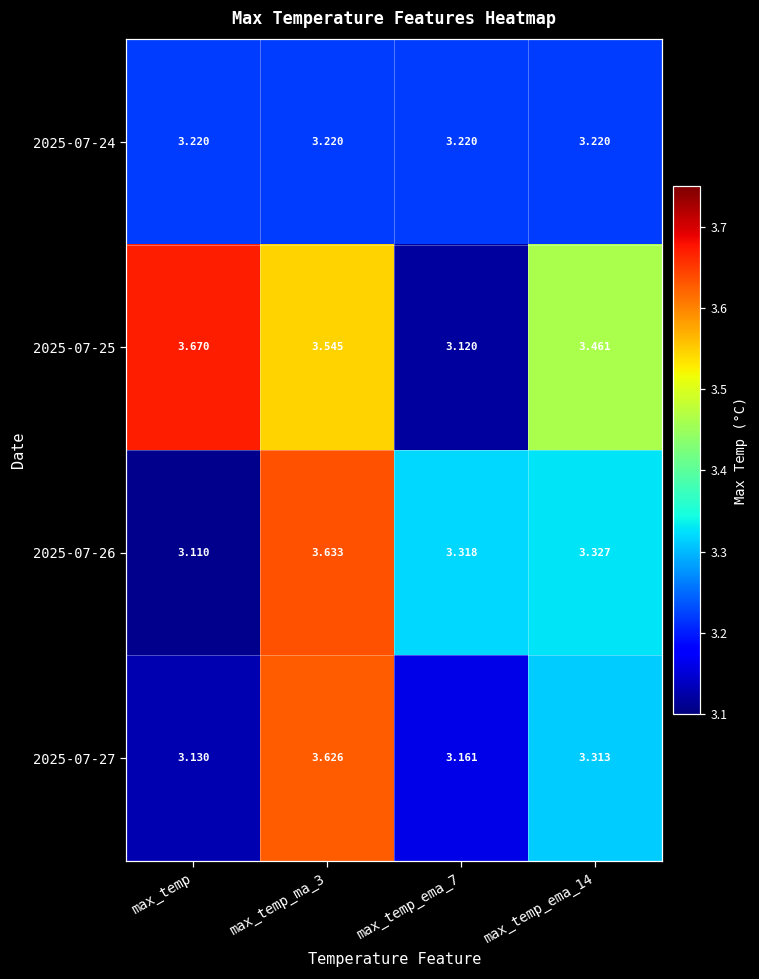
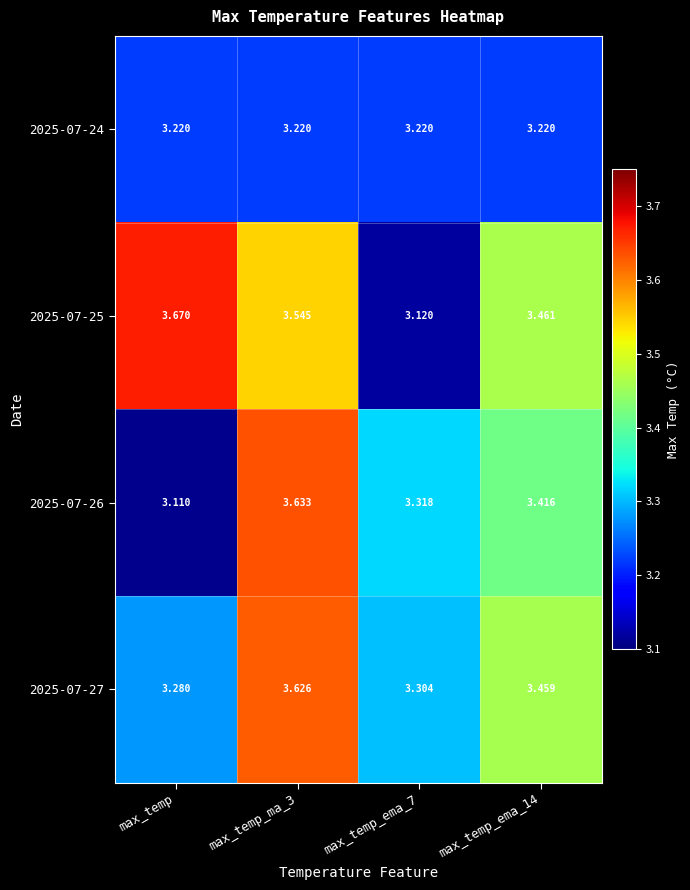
2025-07-26, max_temp_ema_14: 3.327 -> 3.416
2025-07-27, max_temp: 3.130 -> 3.280
2025-07-27, max_temp_ema_7: 3.161 -> 3.304
2025-07-27, max_temp_ema_14: 3.313 -> 3.459
